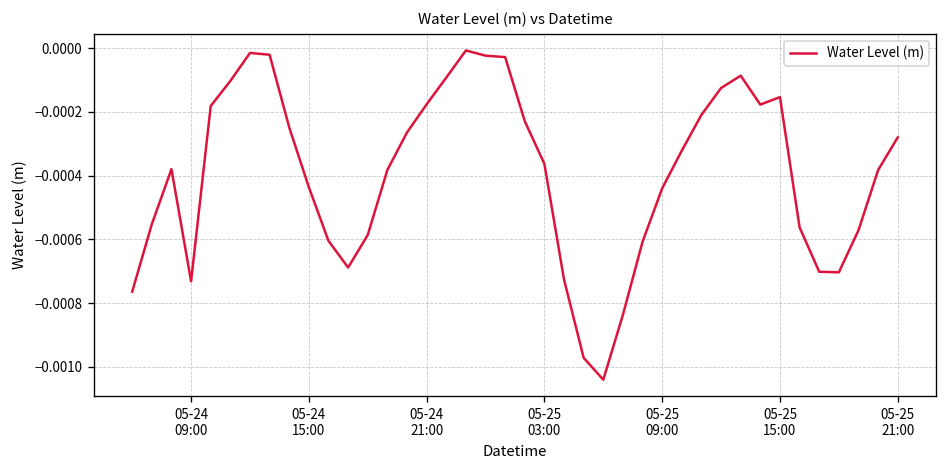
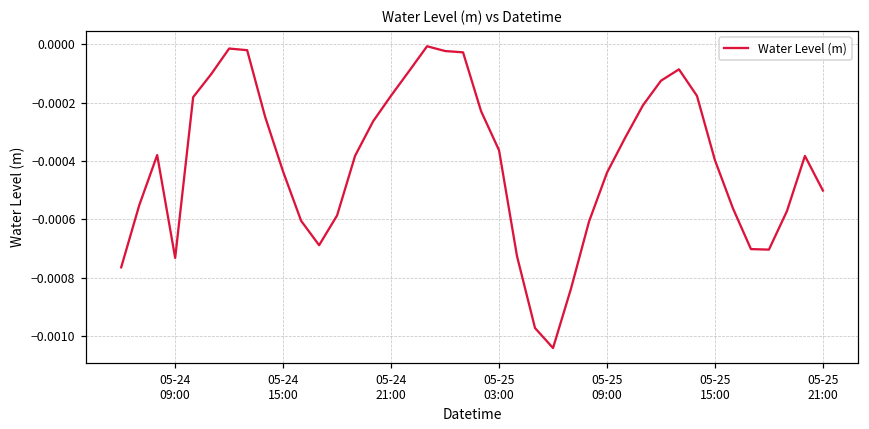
05-25 15:00: -0.00015 -> -0.00040
05-25 21:00: -0.00028 -> -0.00050
